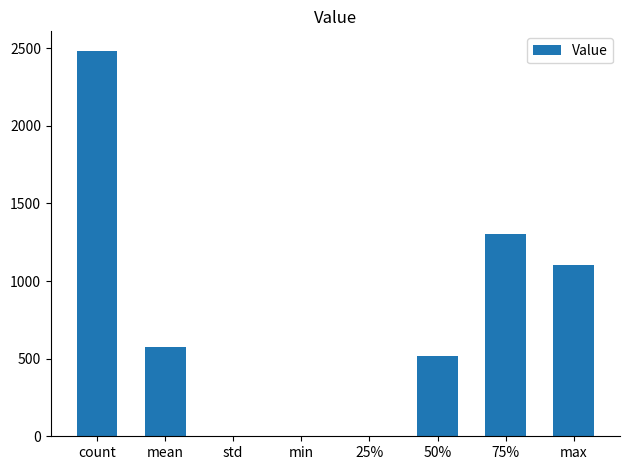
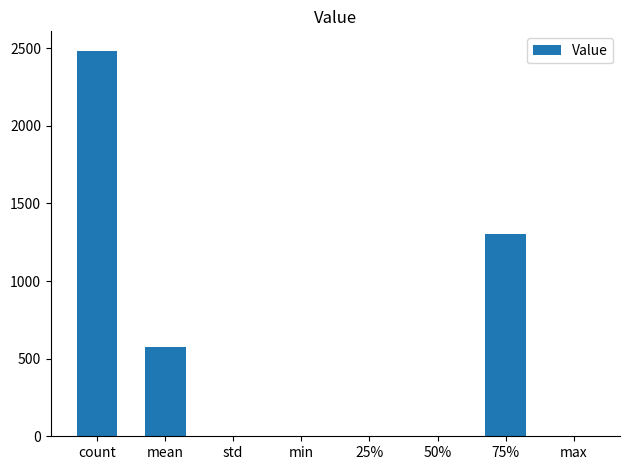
50%: 510 -> 0
max: 1110 -> 0
